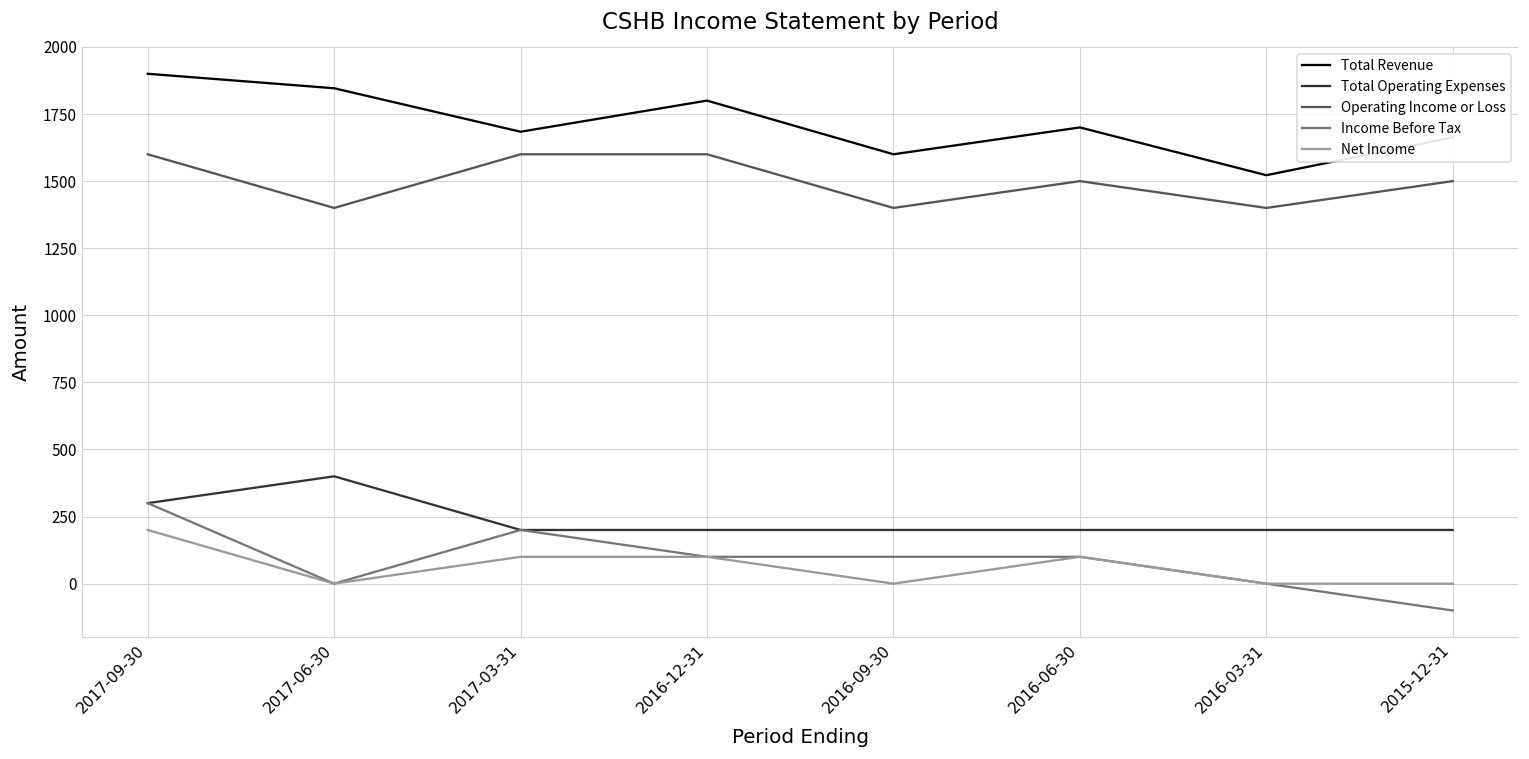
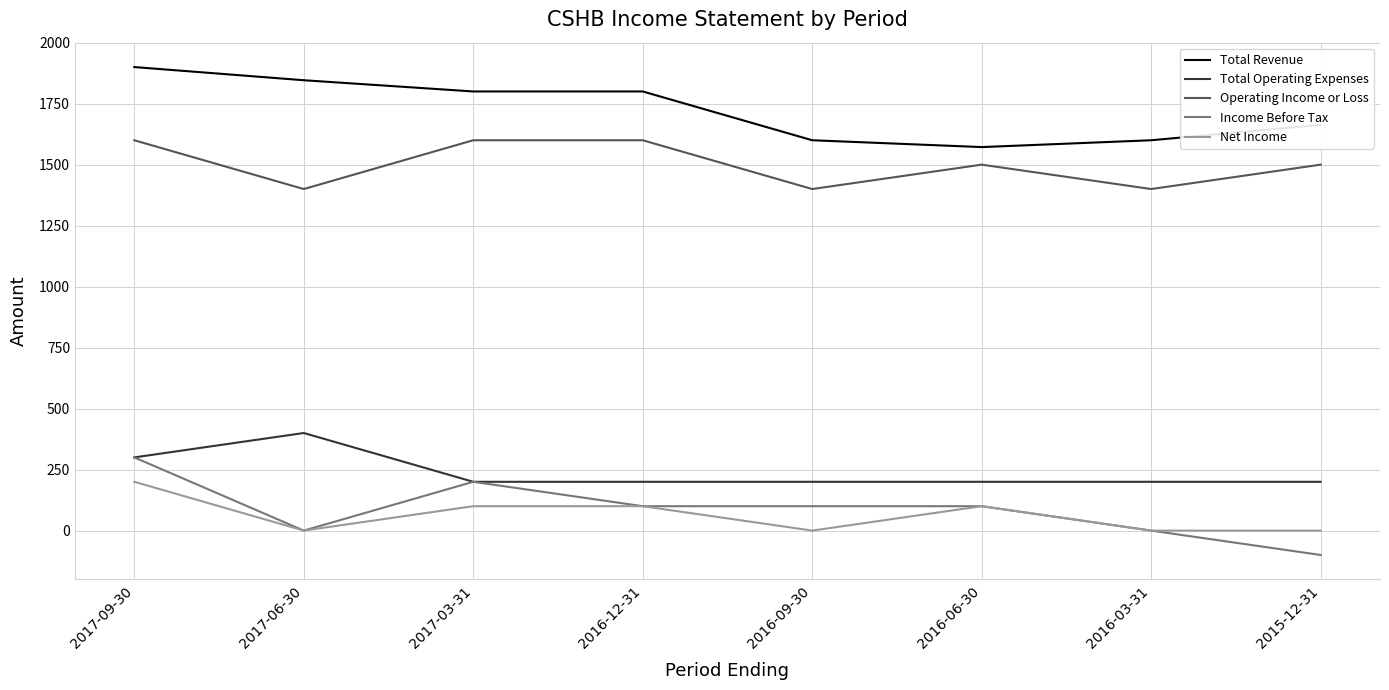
Total Revenue, 2017-03-31: 1680 -> 1800
Total Revenue, 2016-06-30: 1700 -> 1570
Total Revenue, 2016-03-31: 1520 -> 1600
